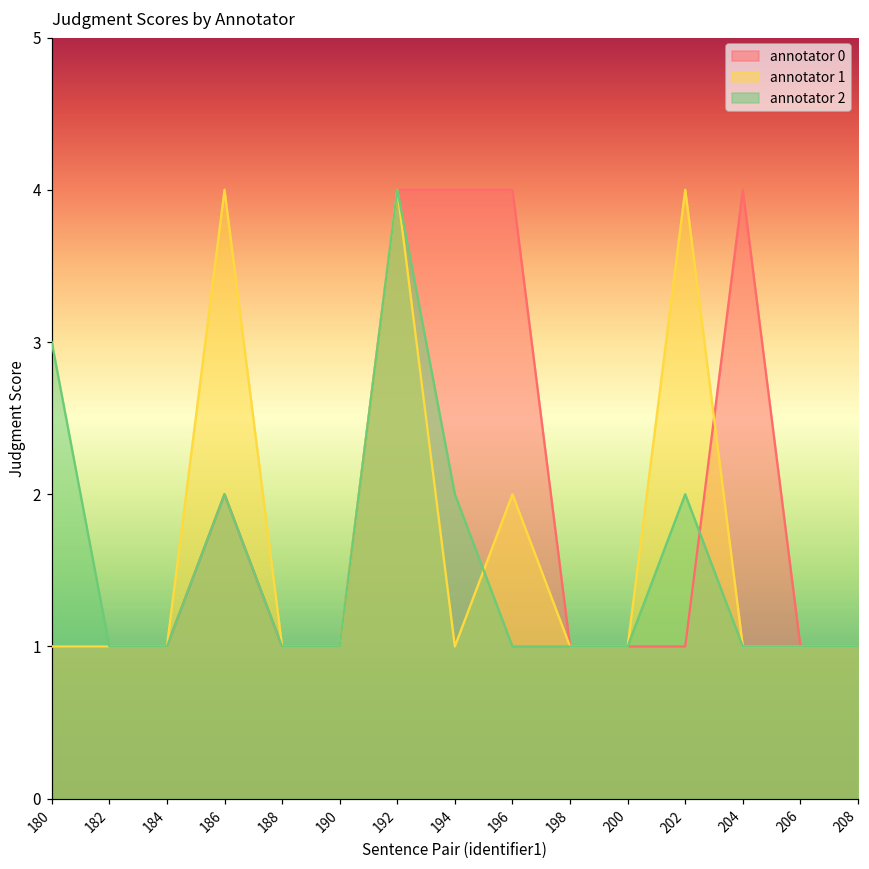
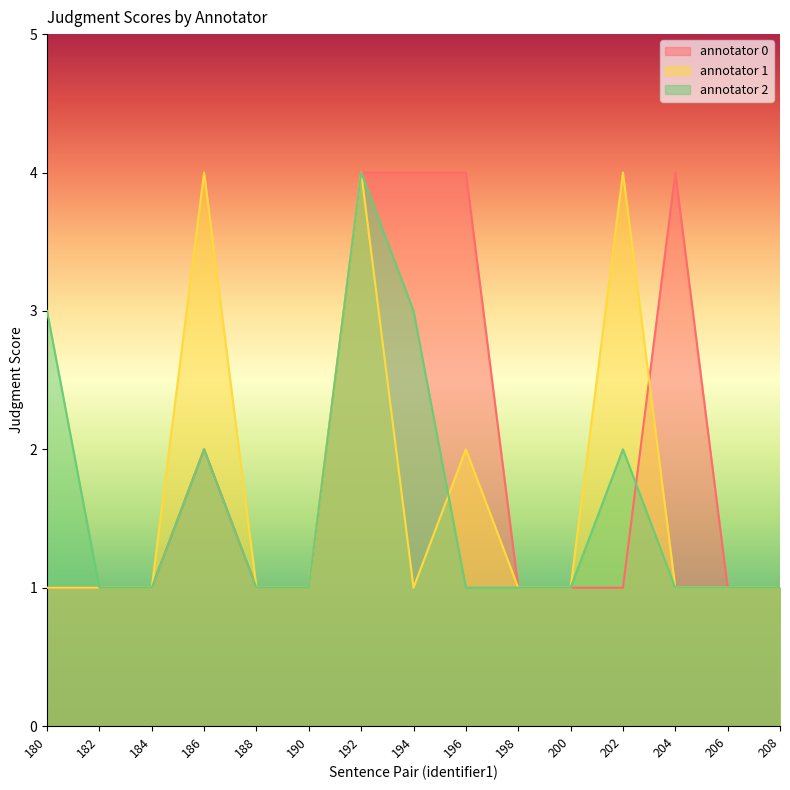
annotator 2, 194: 2 -> 3
